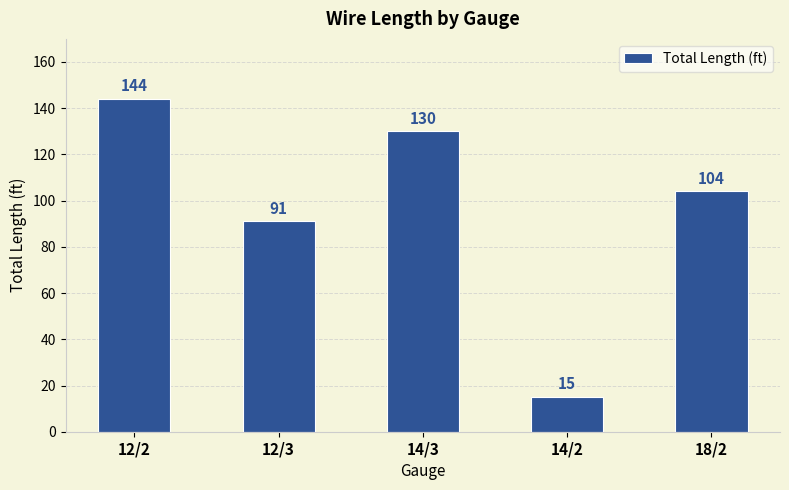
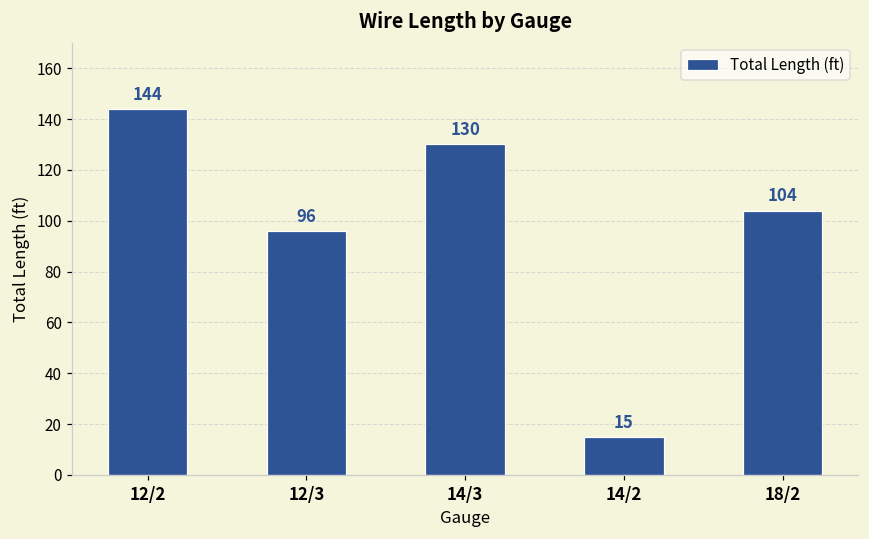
12/3: 91 -> 96
